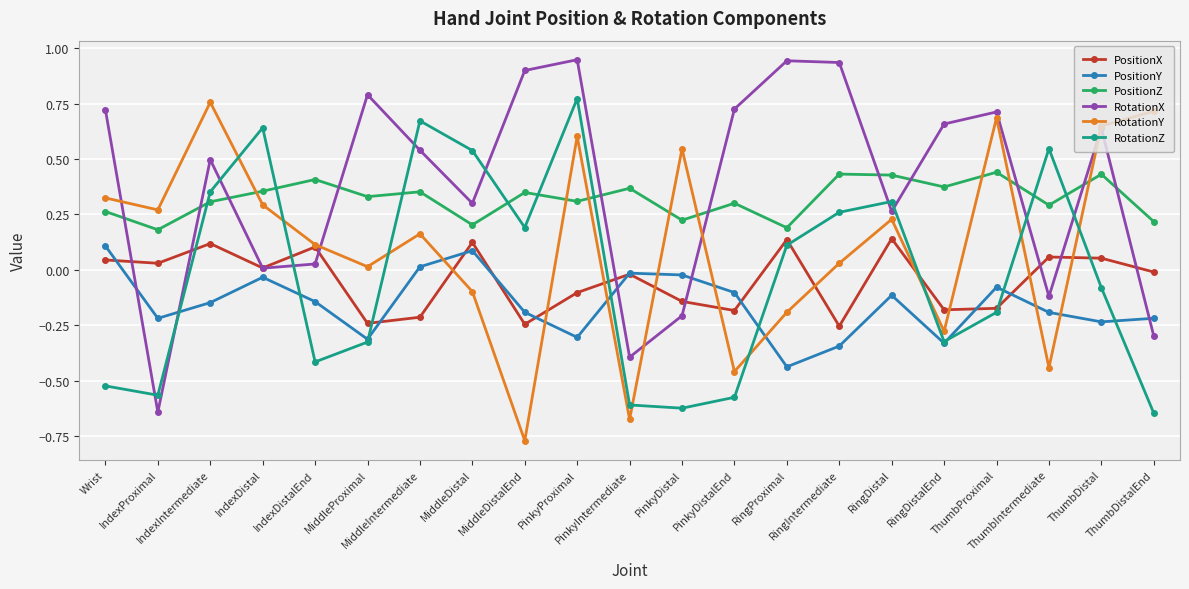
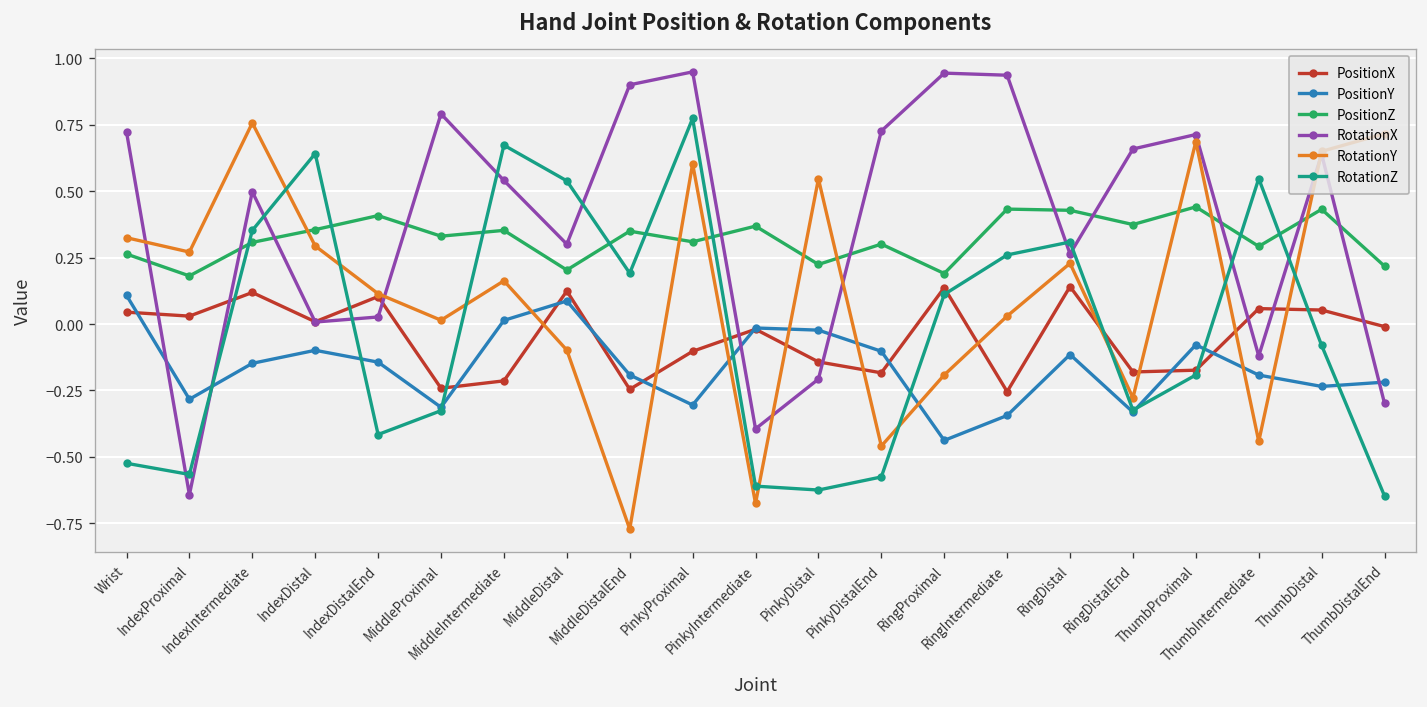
PositionY, IndexProximal: -0.22 -> -0.28
PositionY, IndexDistal: -0.03 -> -0.10
